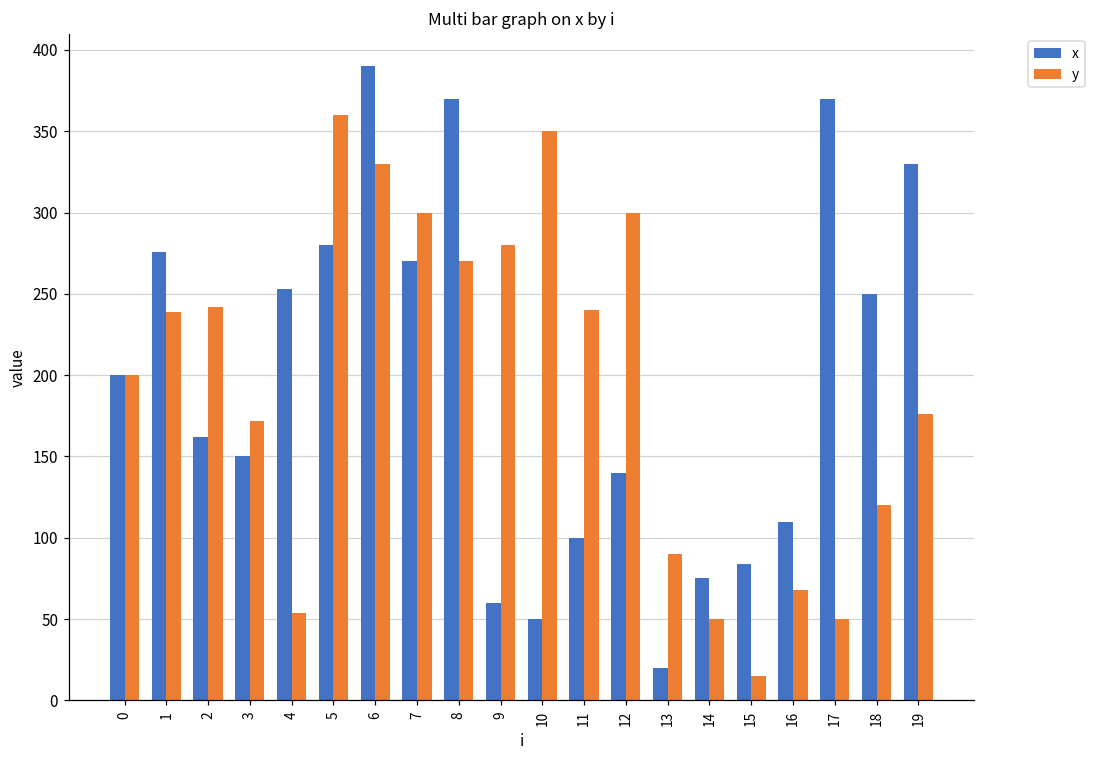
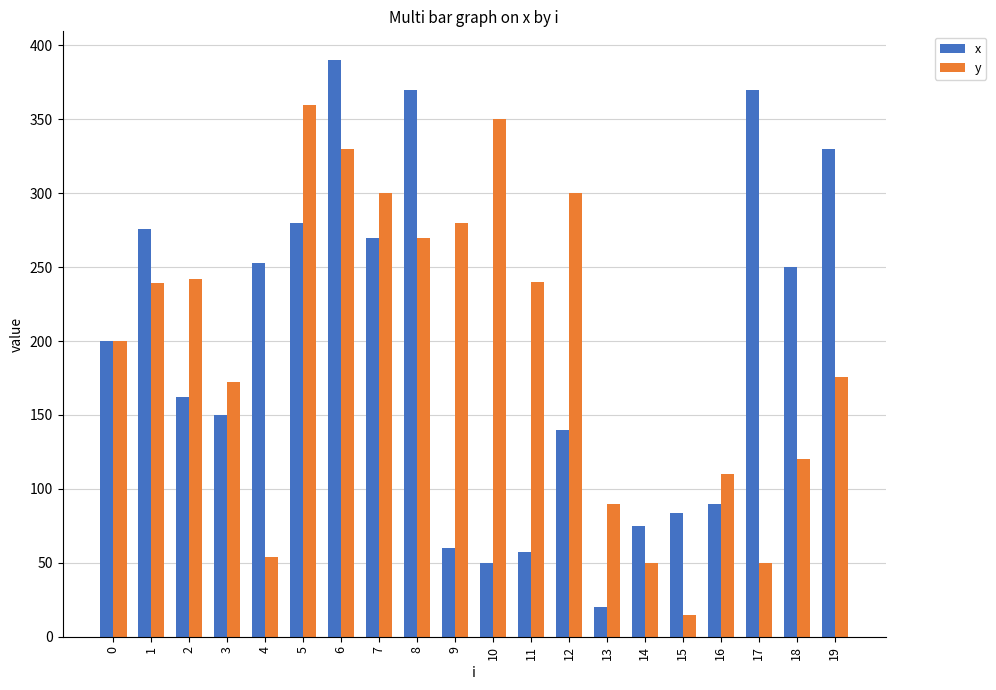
x, 11: 100 -> 57
x, 16: 110 -> 90
y, 16: 68 -> 110
